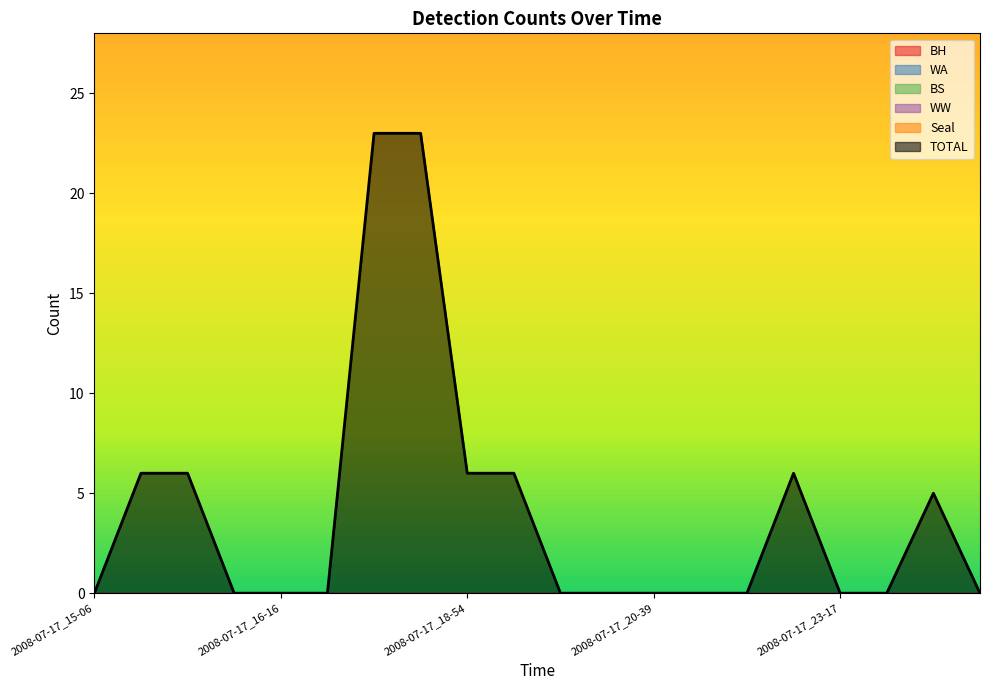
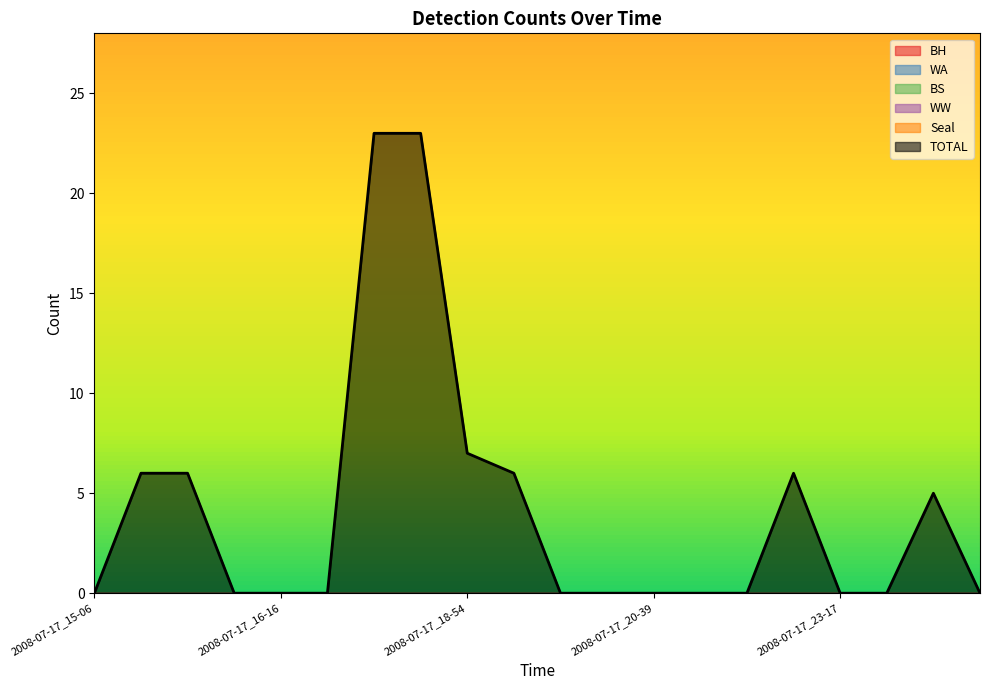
TOTAL, 2008-07-17_18-54: 6 -> 7
